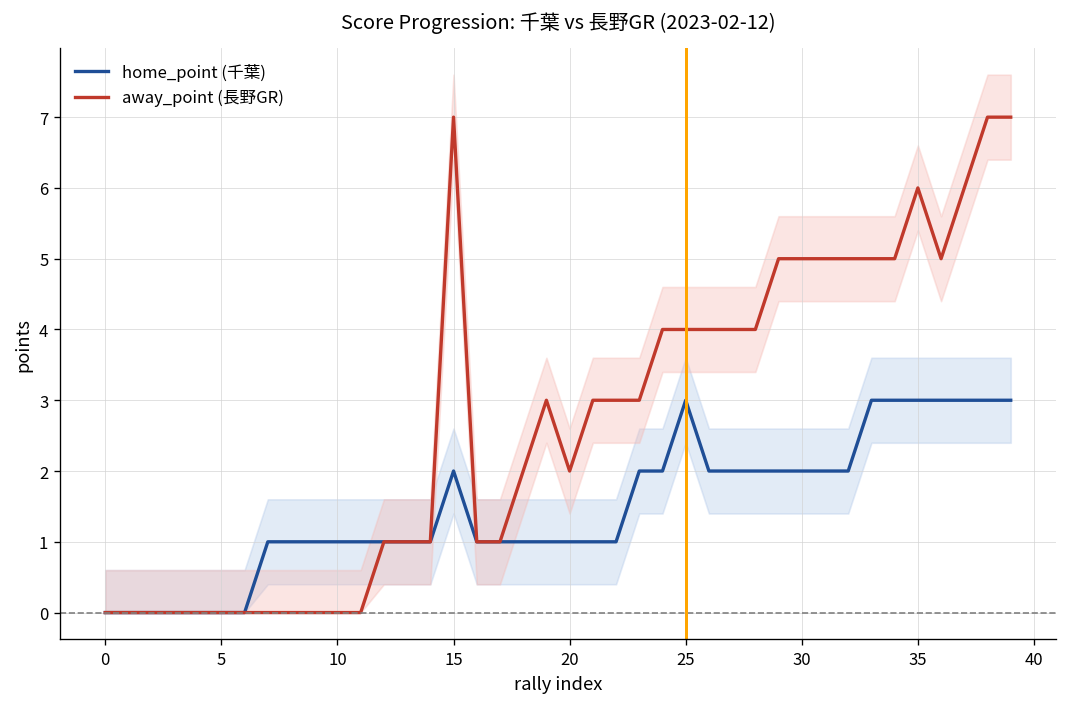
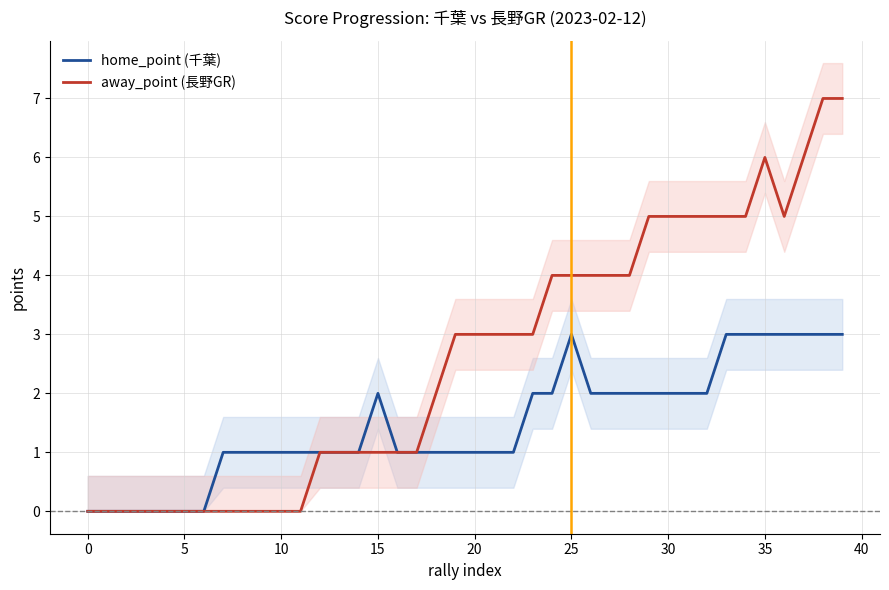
away_point (長野GR), 15: 7 -> 1
away_point (長野GR), 20: 2 -> 3
